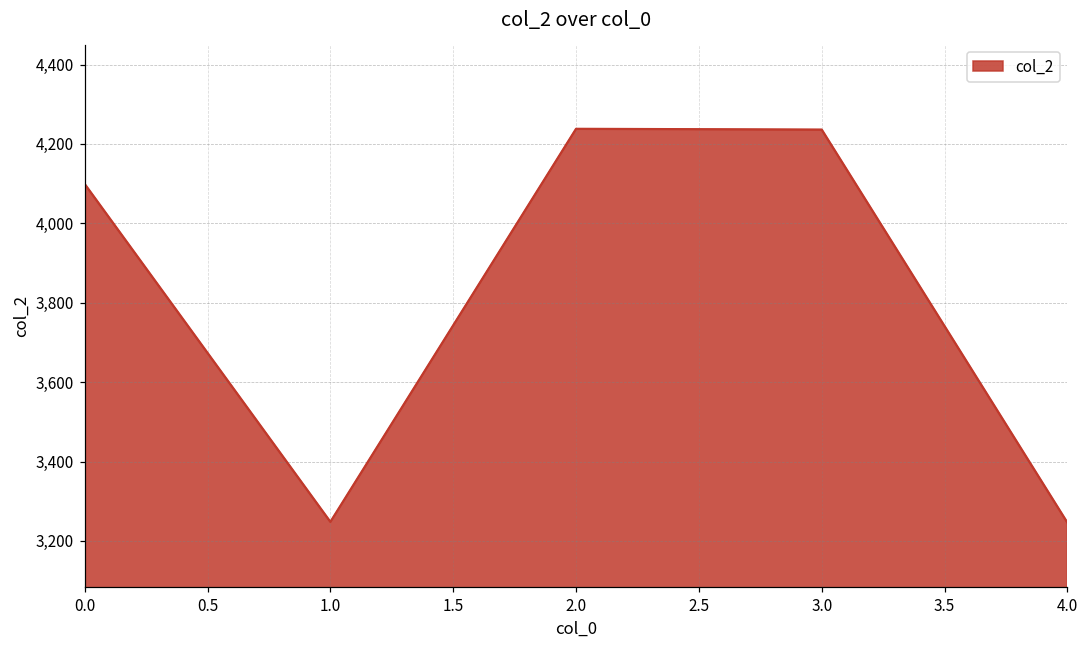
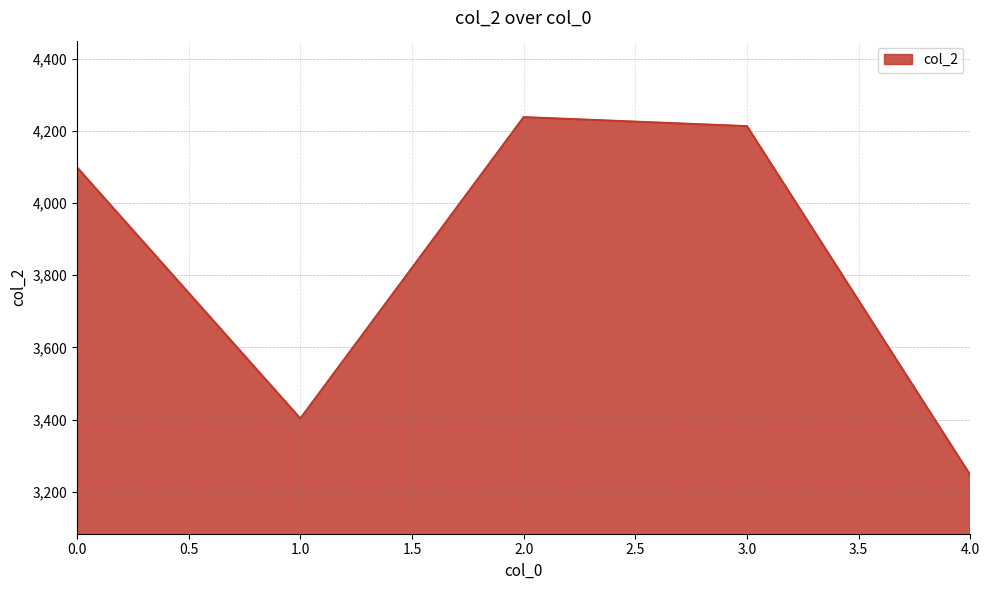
1.0: 3,250 -> 3,400
3.0: 4,240 -> 4,210
